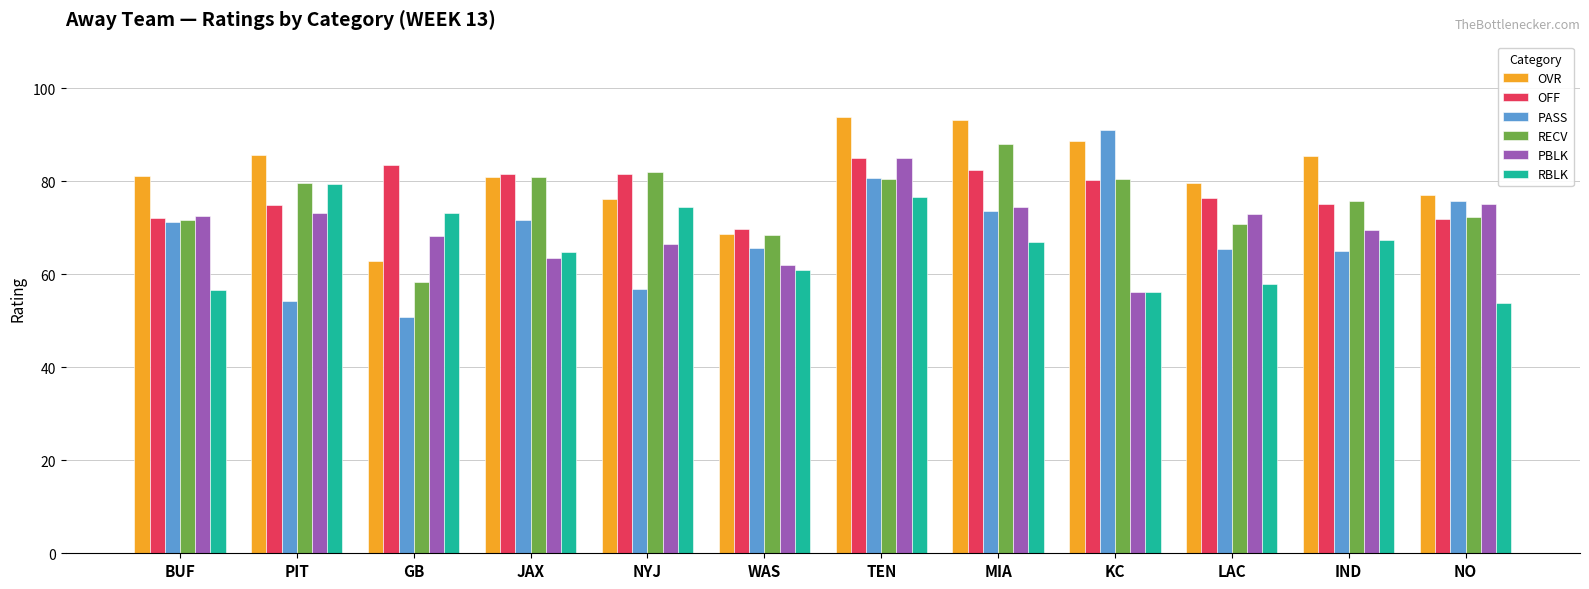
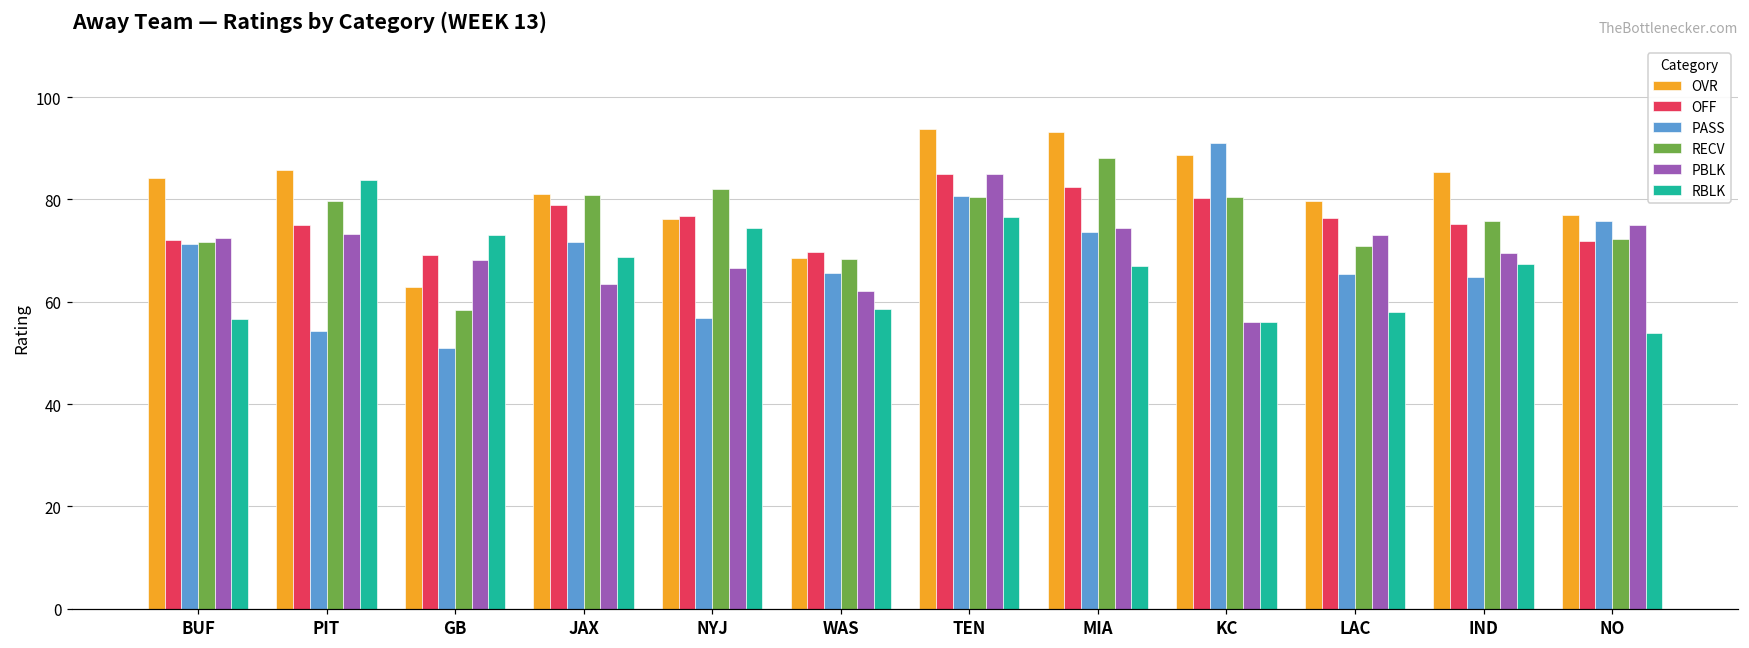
OVR, BUF: 81 -> 84
RBLK, PIT: 79 -> 84
OFF, GB: 84 -> 69
OFF, JAX: 82 -> 79
RBLK, JAX: 65 -> 69
OFF, NYJ: 82 -> 77
RBLK, WAS: 61 -> 59
